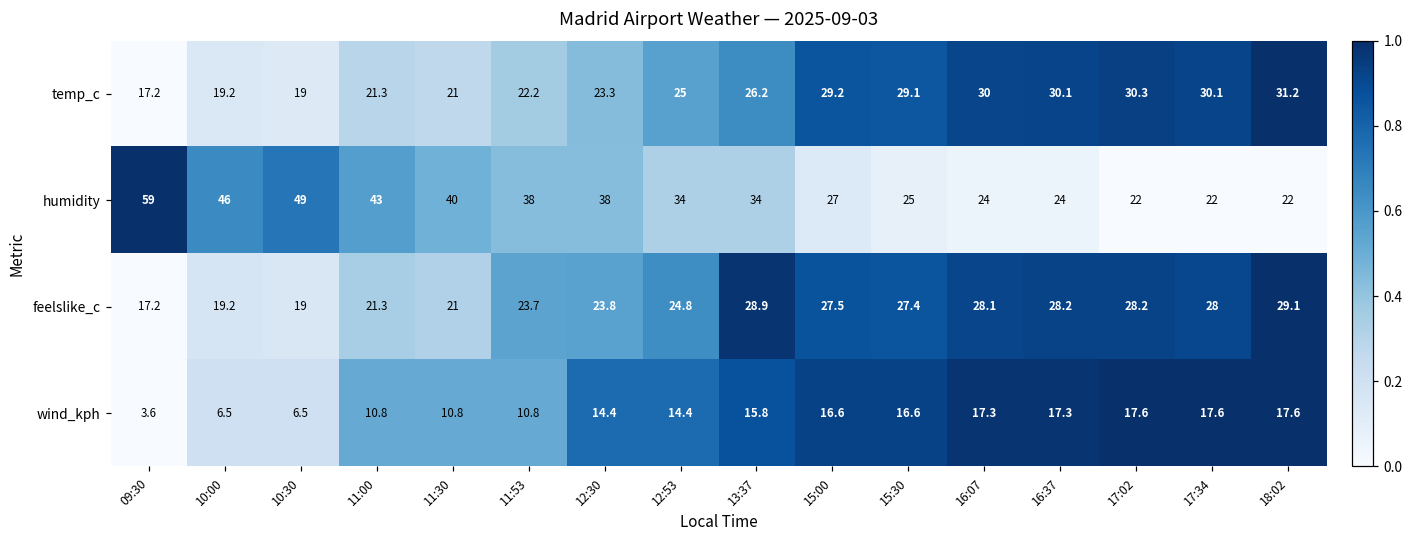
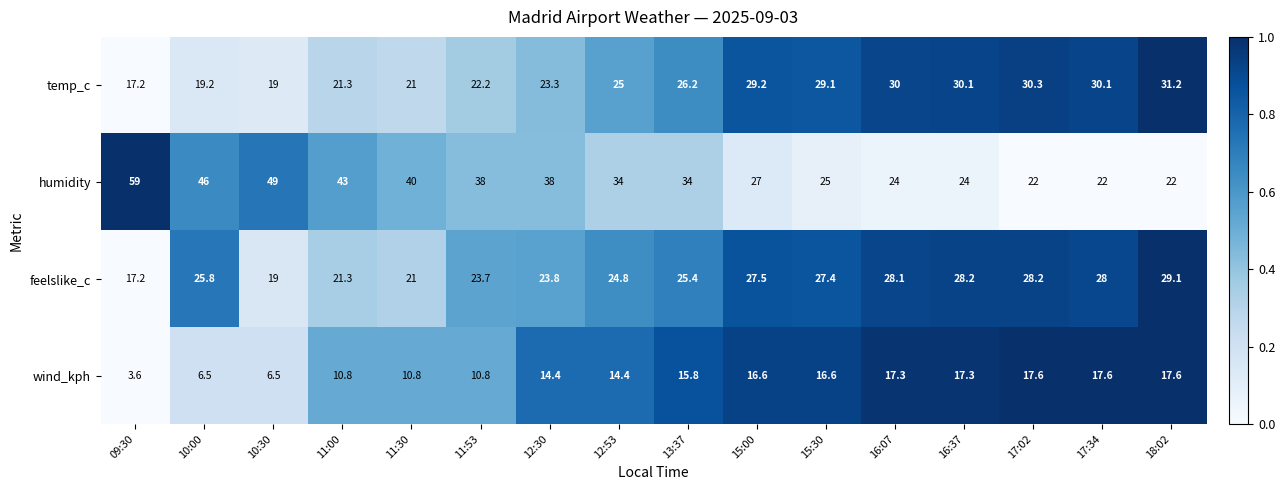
feelslike_c, 10:00: 19.2 -> 25.8
feelslike_c, 13:37: 28.9 -> 25.4
